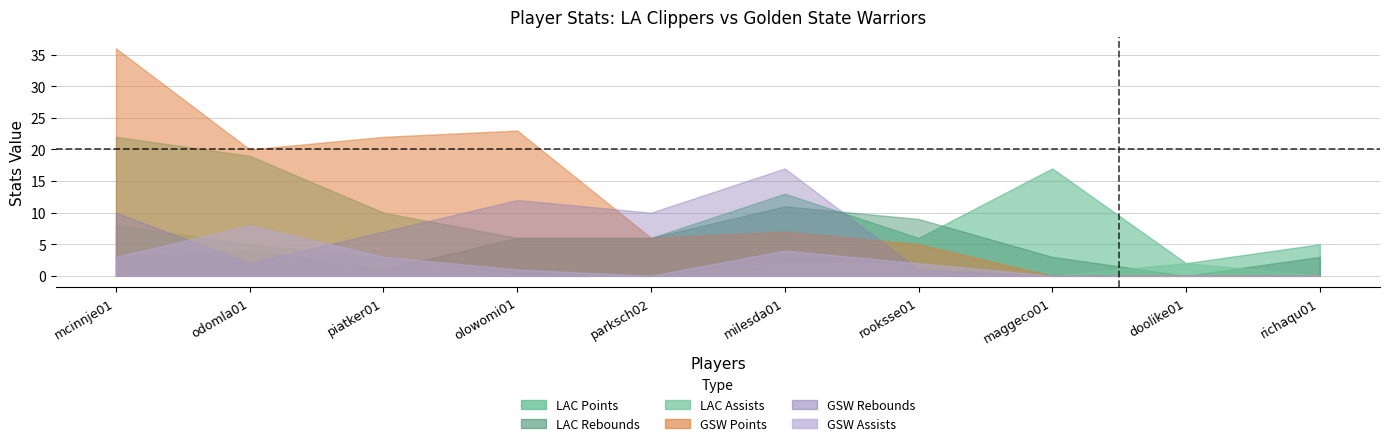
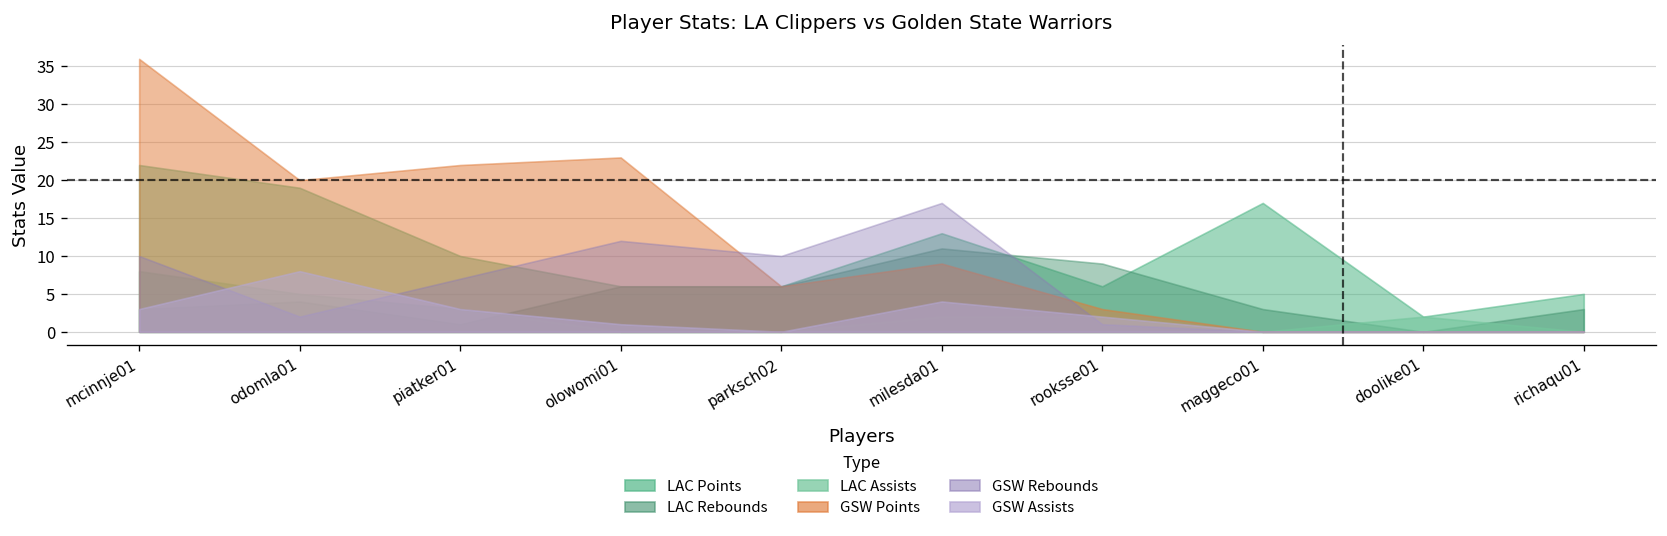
GSW Points, milesda01: 7 -> 9
GSW Points, rooksse01: 5 -> 3
